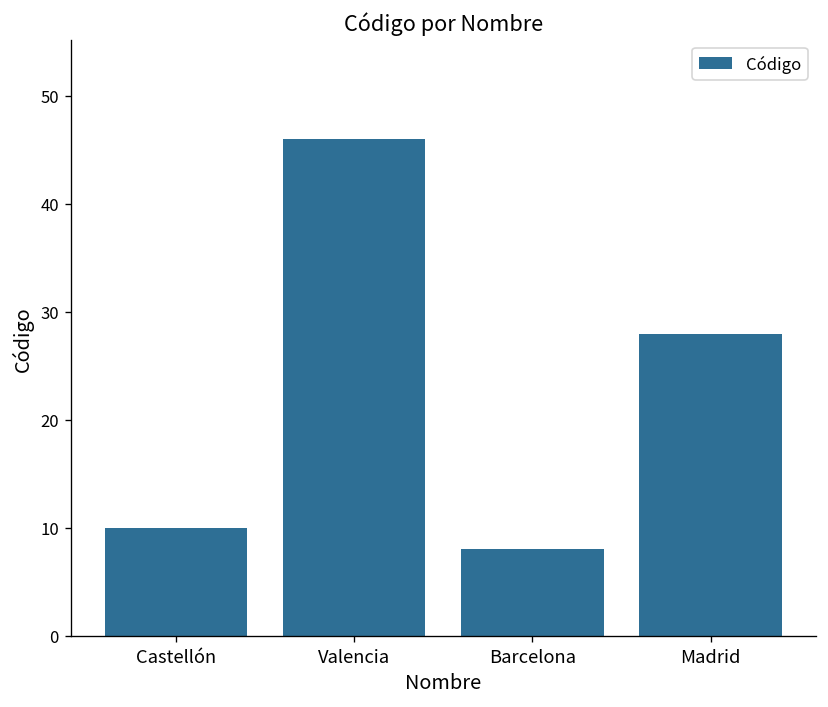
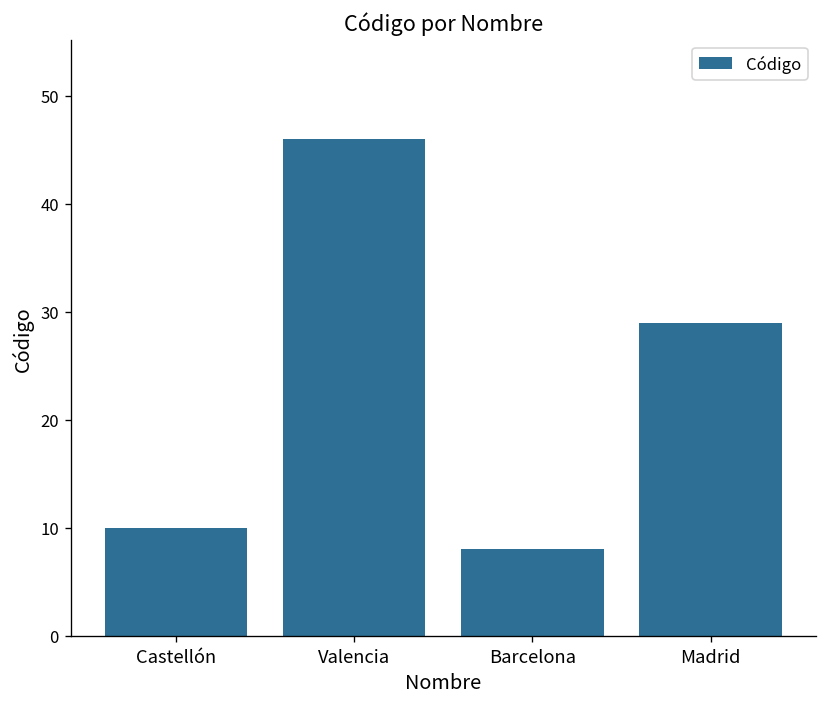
Madrid: 28 -> 29
